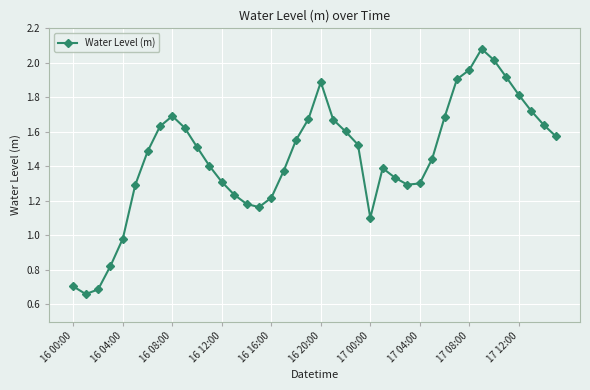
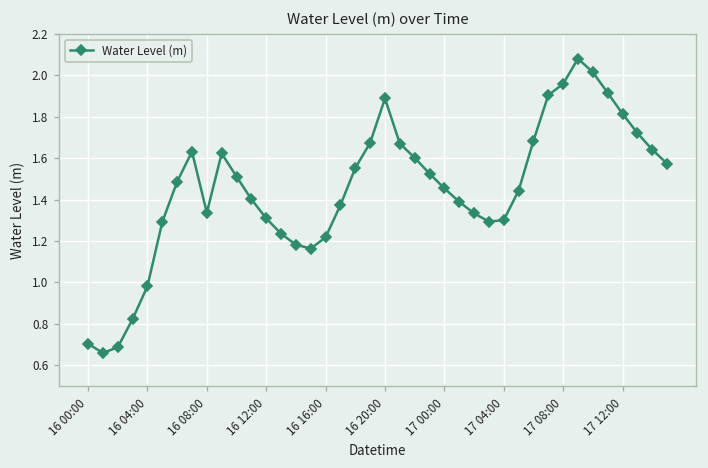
16 08:00: 1.69 -> 1.34
17 00:00: 1.10 -> 1.45
